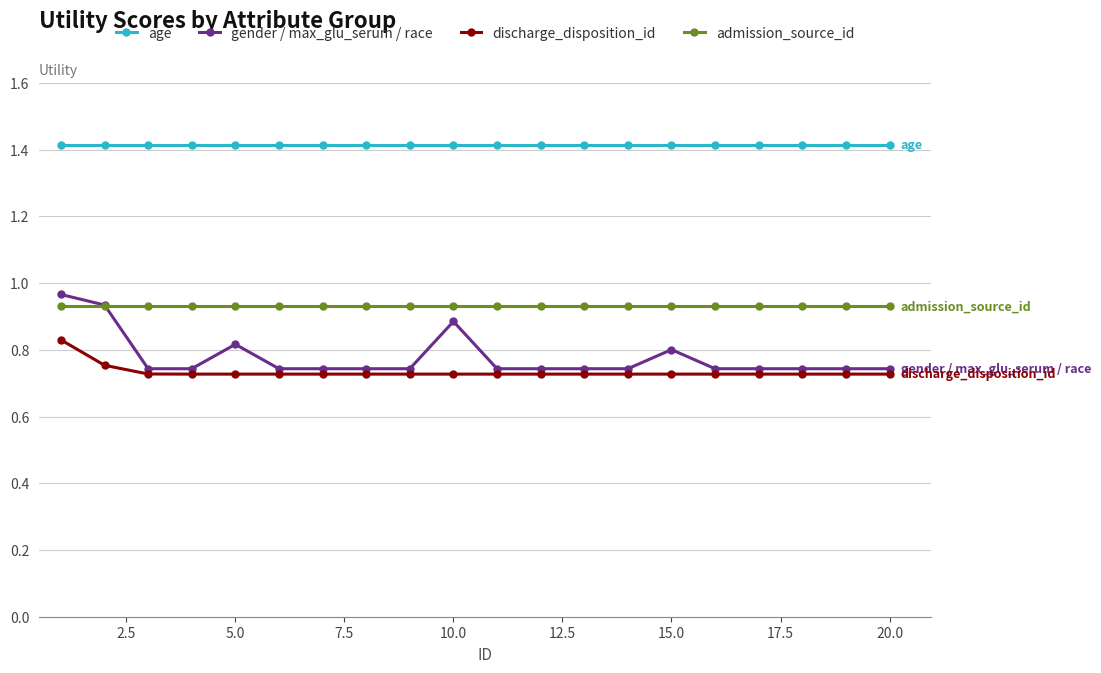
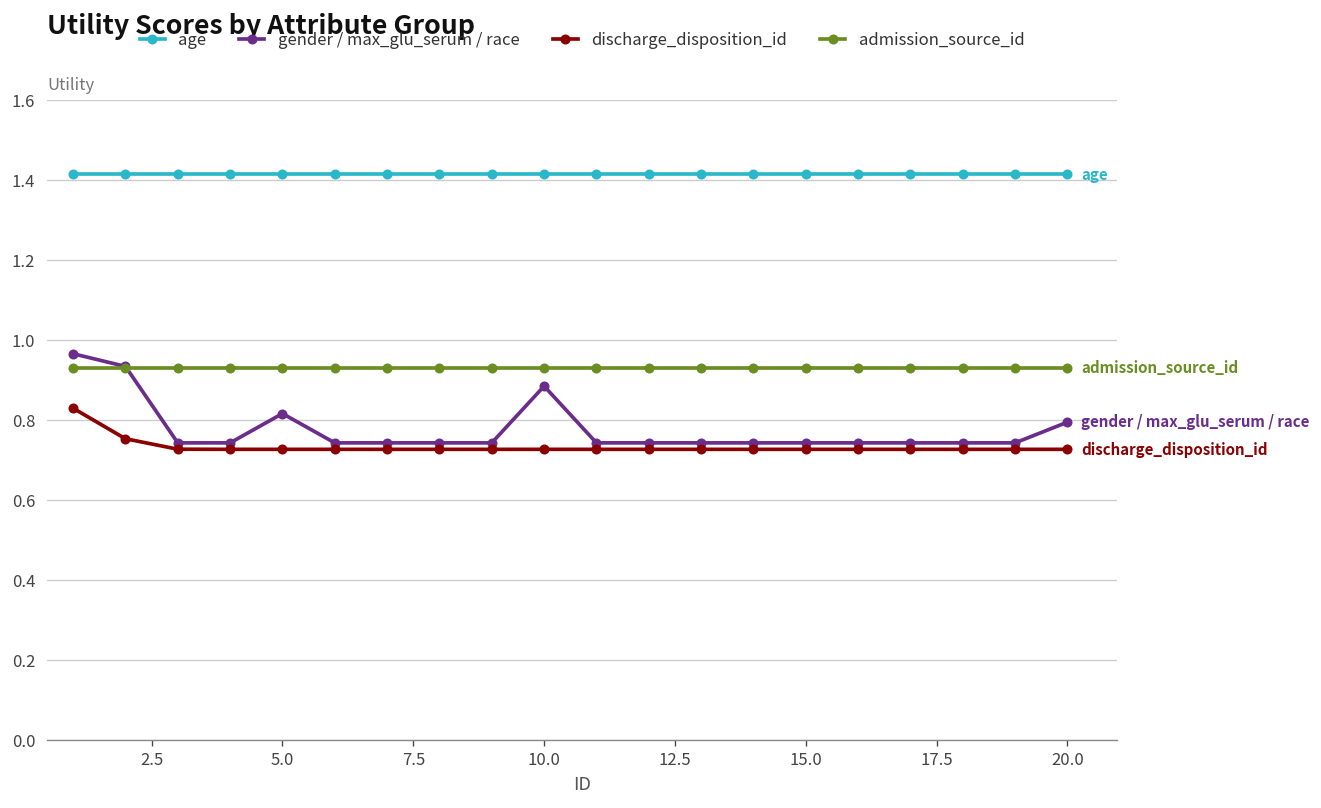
gender / max_glu_serum / race, 15.0: 0.80 -> 0.74
gender / max_glu_serum / race, 20.0: 0.74 -> 0.80
